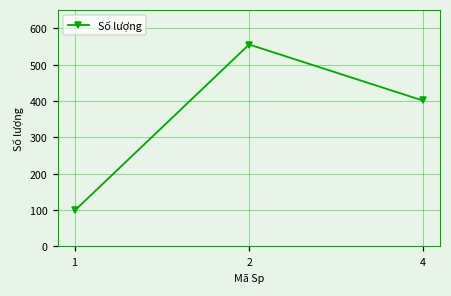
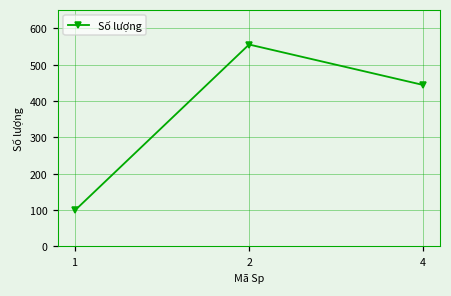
4: 400 -> 440
